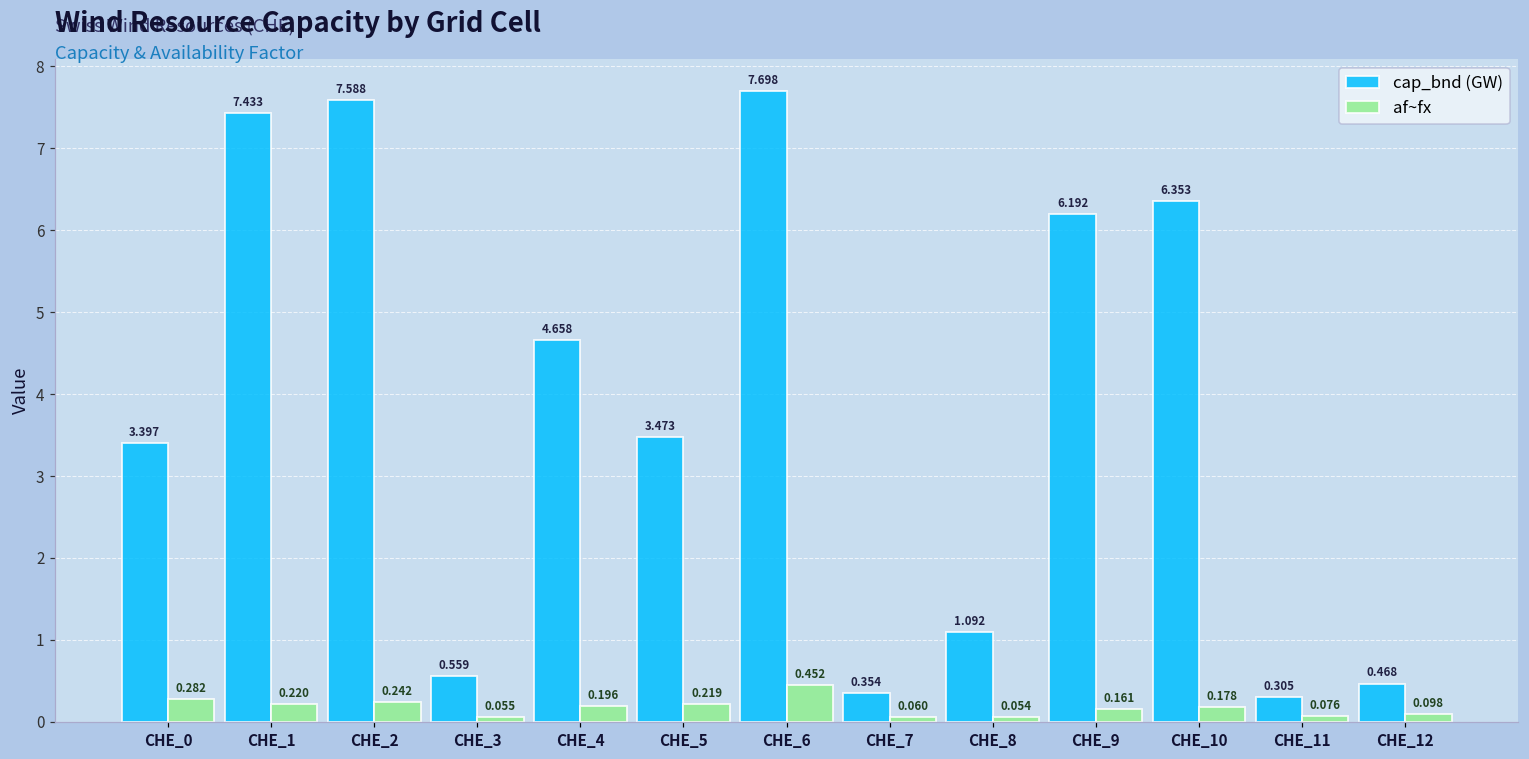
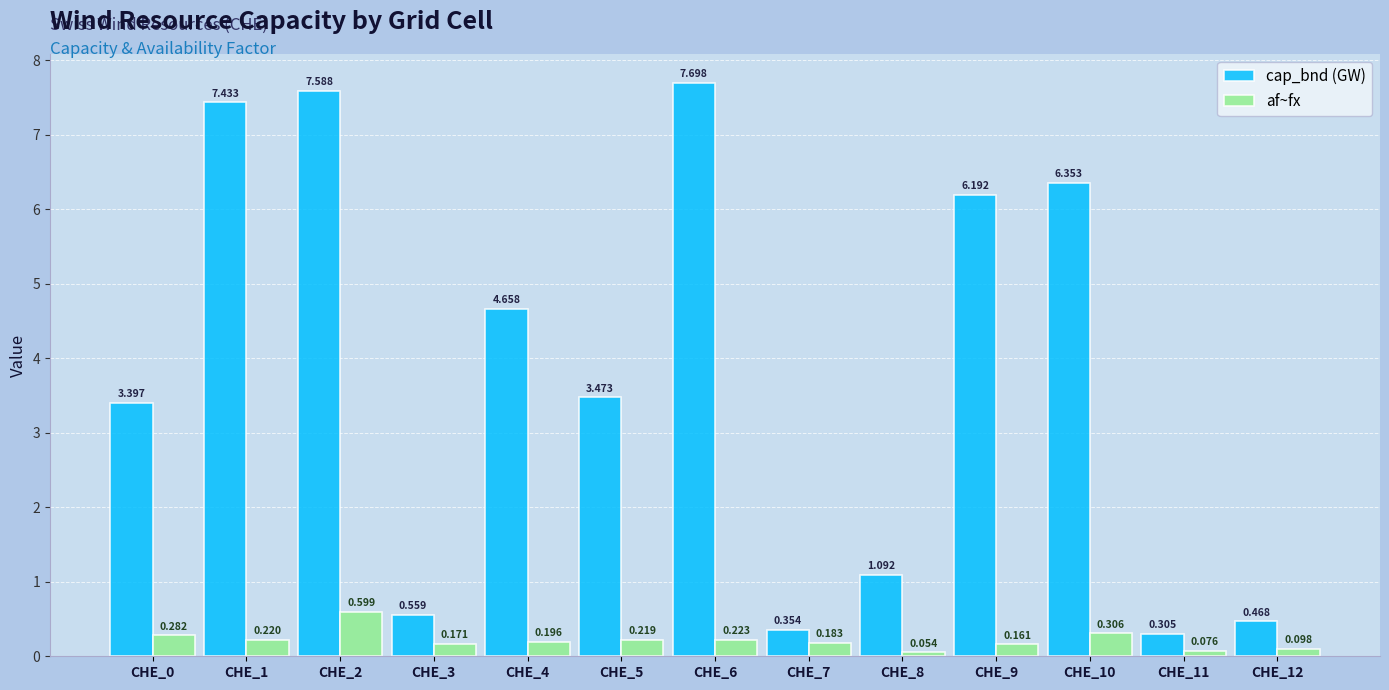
af~fx, CHE_2: 0.242 -> 0.599
af~fx, CHE_3: 0.055 -> 0.171
af~fx, CHE_6: 0.452 -> 0.223
af~fx, CHE_7: 0.060 -> 0.183
af~fx, CHE_10: 0.178 -> 0.306
